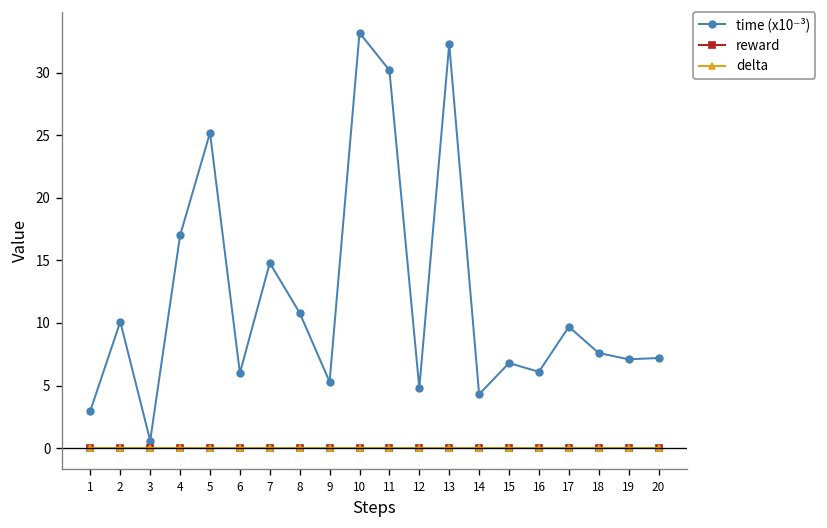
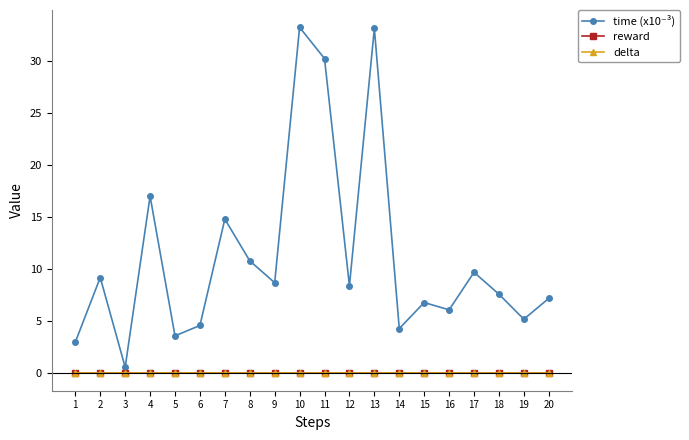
time (x10⁻³), 2: 10.1 -> 9.2
time (x10⁻³), 5: 25.2 -> 3.6
time (x10⁻³), 6: 6.0 -> 4.6
time (x10⁻³), 9: 5.3 -> 8.7
time (x10⁻³), 12: 4.8 -> 8.4
time (x10⁻³), 13: 32.3 -> 33.1
time (x10⁻³), 19: 7.1 -> 5.2
